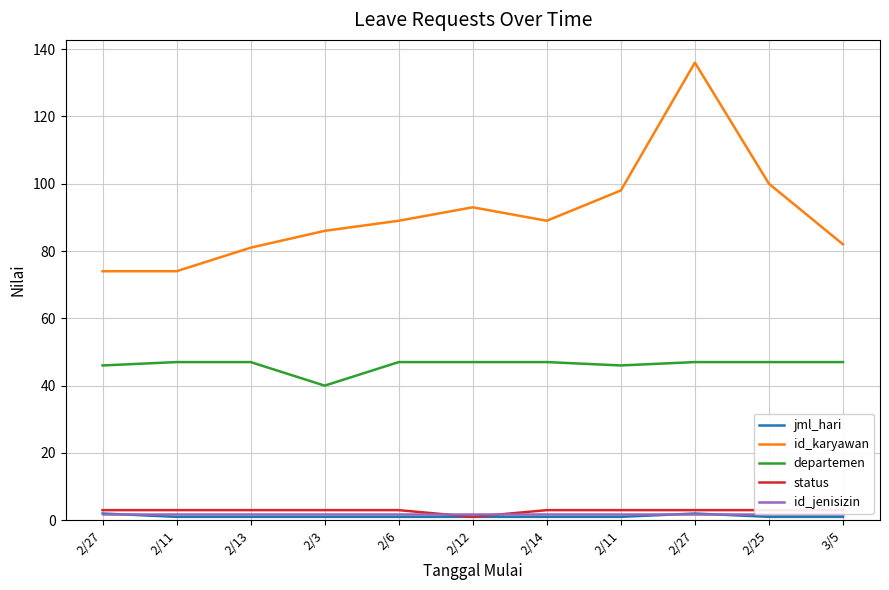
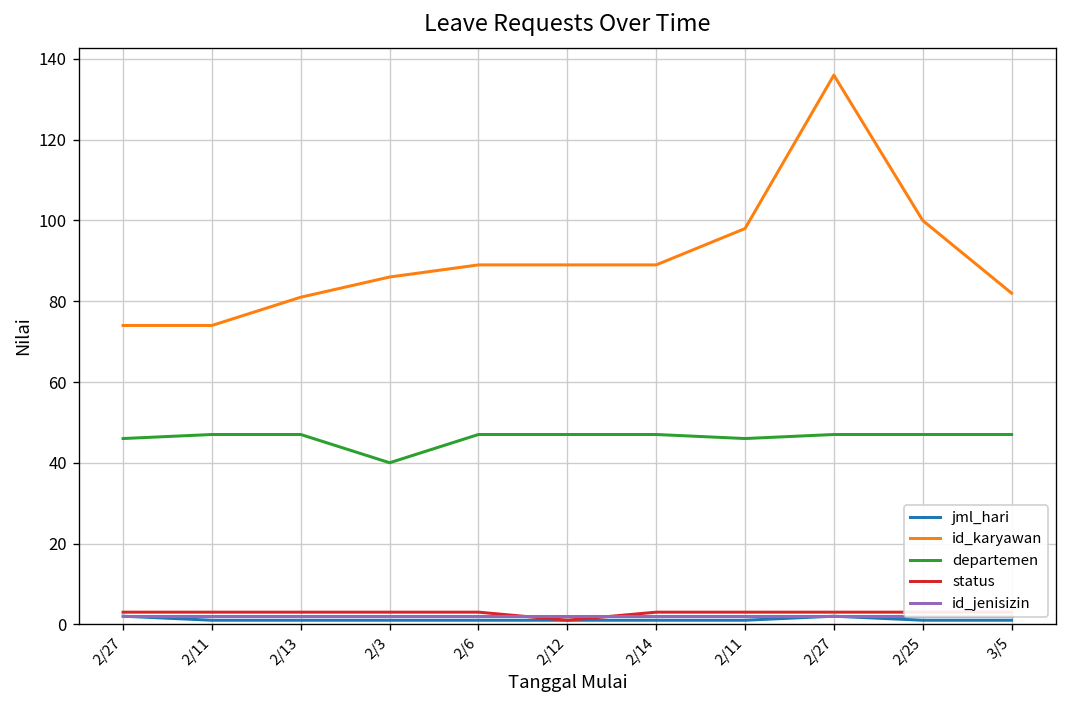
id_karyawan, 2/12: 93 -> 89
